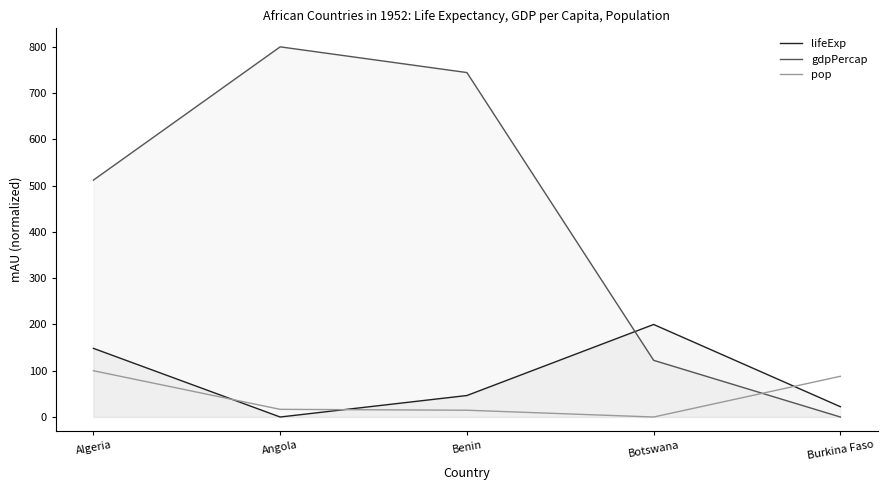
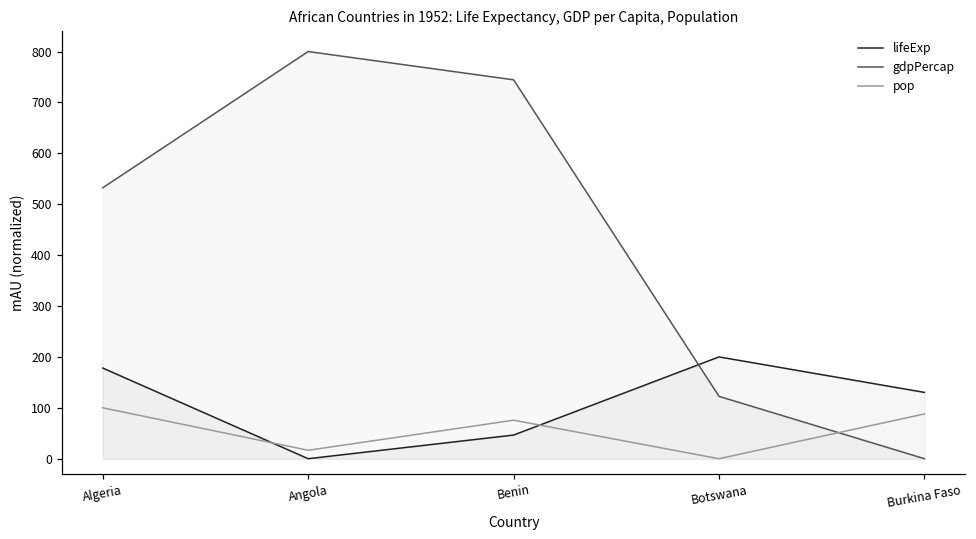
lifeExp, Algeria: 150 -> 180
gdpPercap, Algeria: 510 -> 530
pop, Benin: 10 -> 80
lifeExp, Burkina Faso: 20 -> 130
